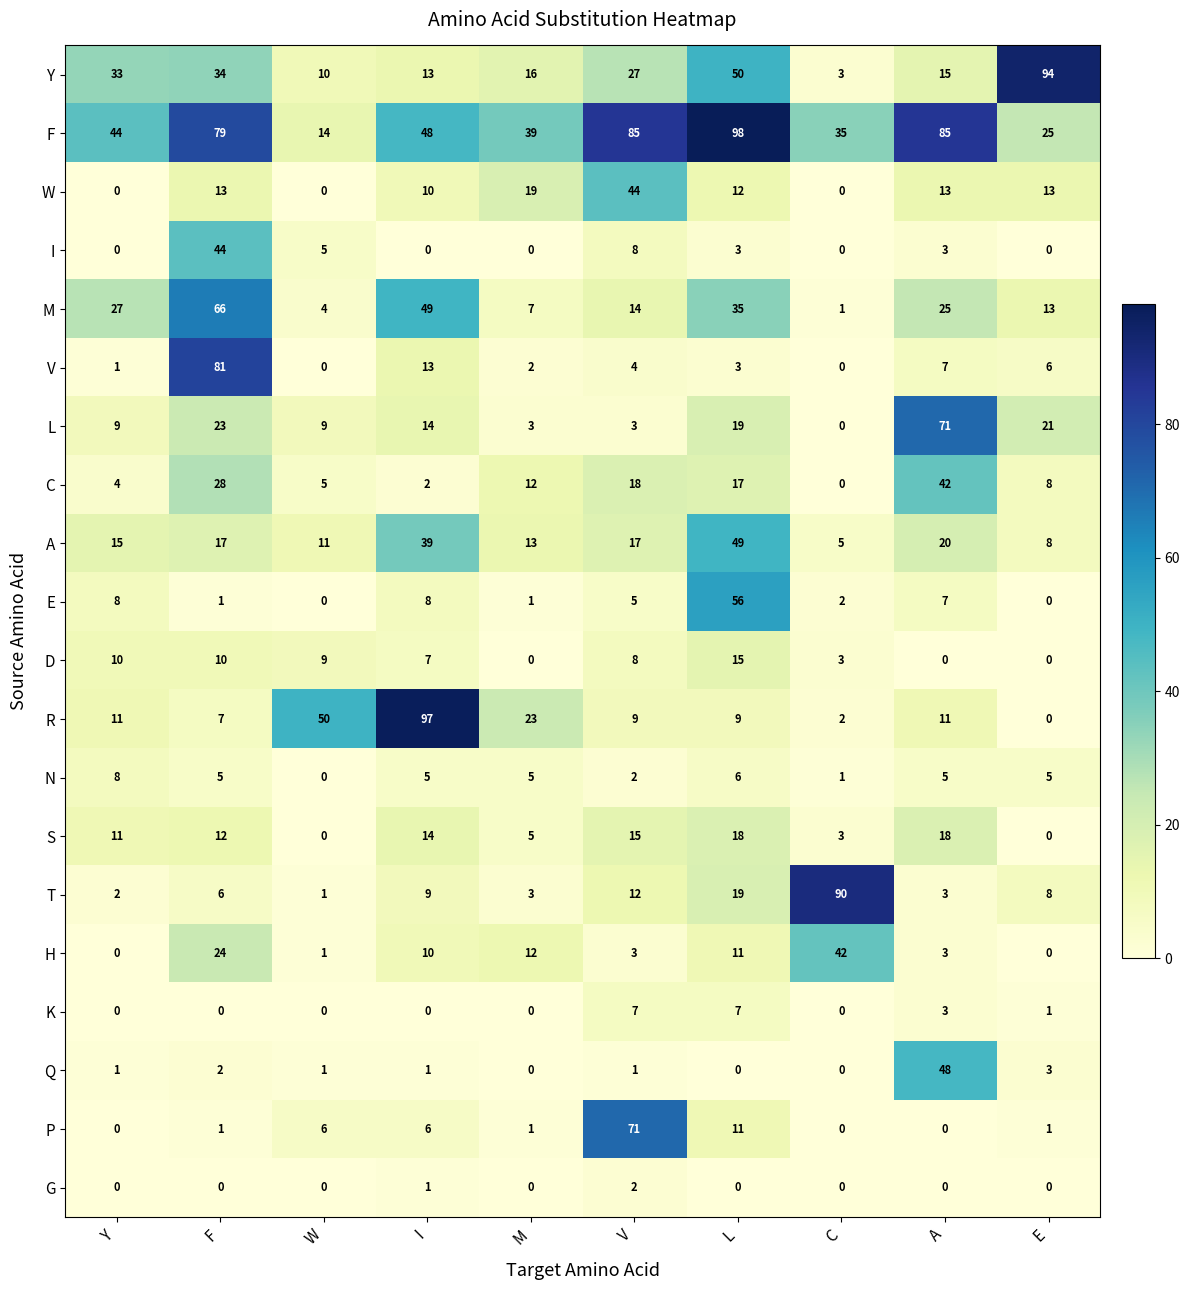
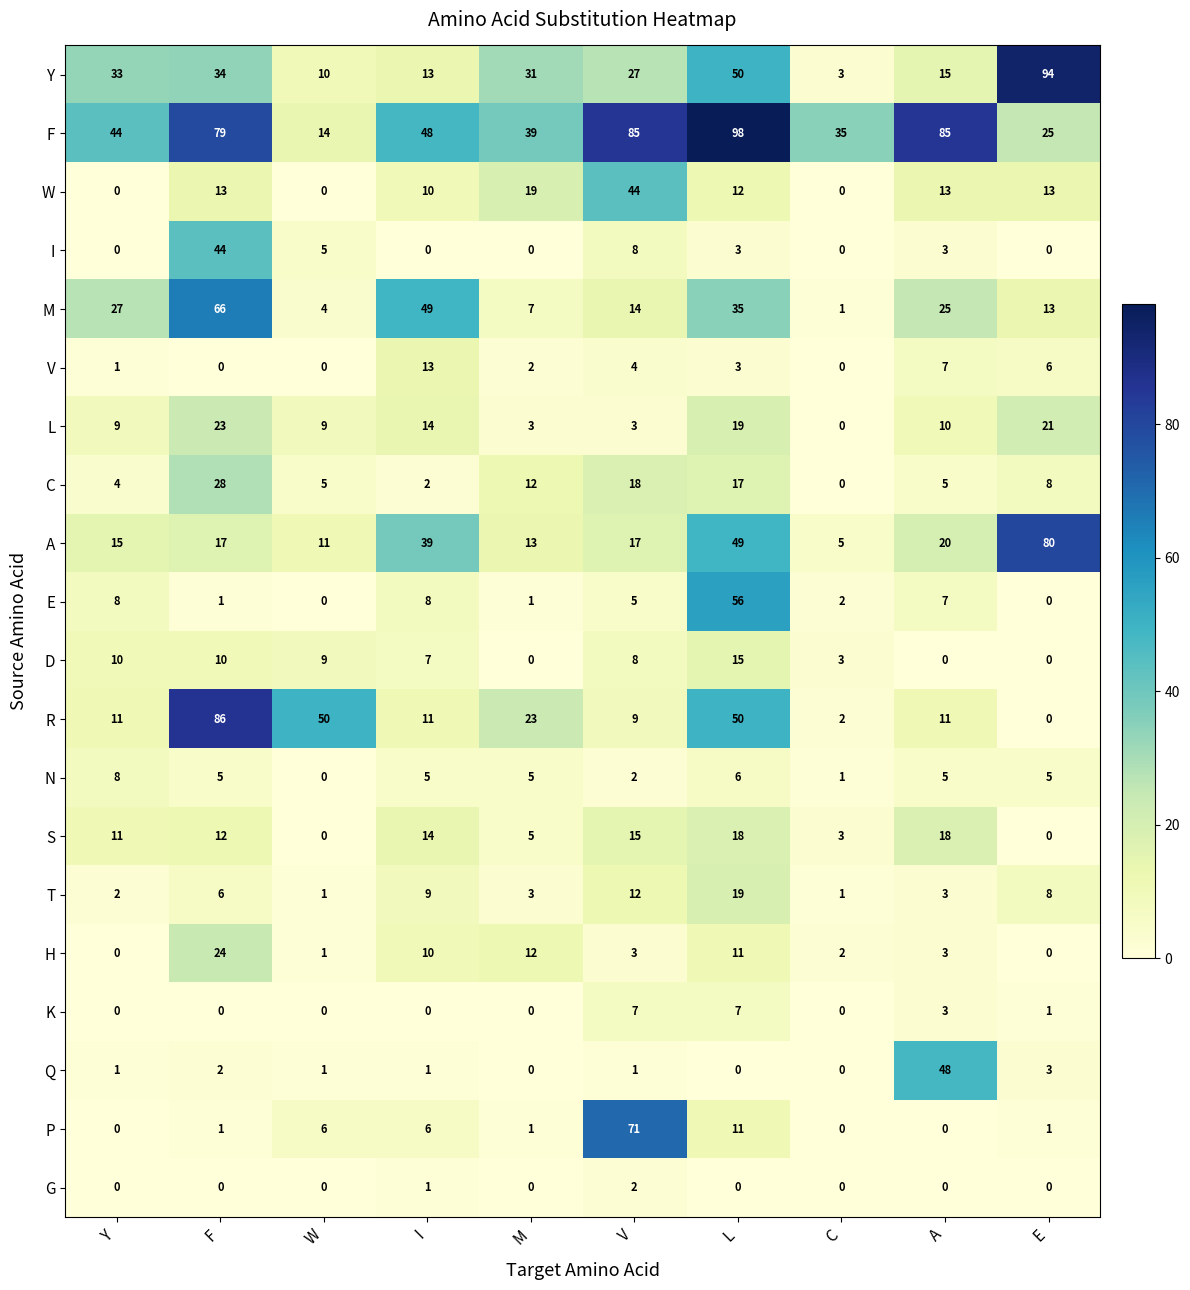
Y, M: 16 -> 31
V, F: 81 -> 0
L, A: 71 -> 10
C, A: 42 -> 5
A, E: 8 -> 80
R, F: 7 -> 86
R, I: 97 -> 11
R, L: 9 -> 50
T, C: 90 -> 1
H, C: 42 -> 2
